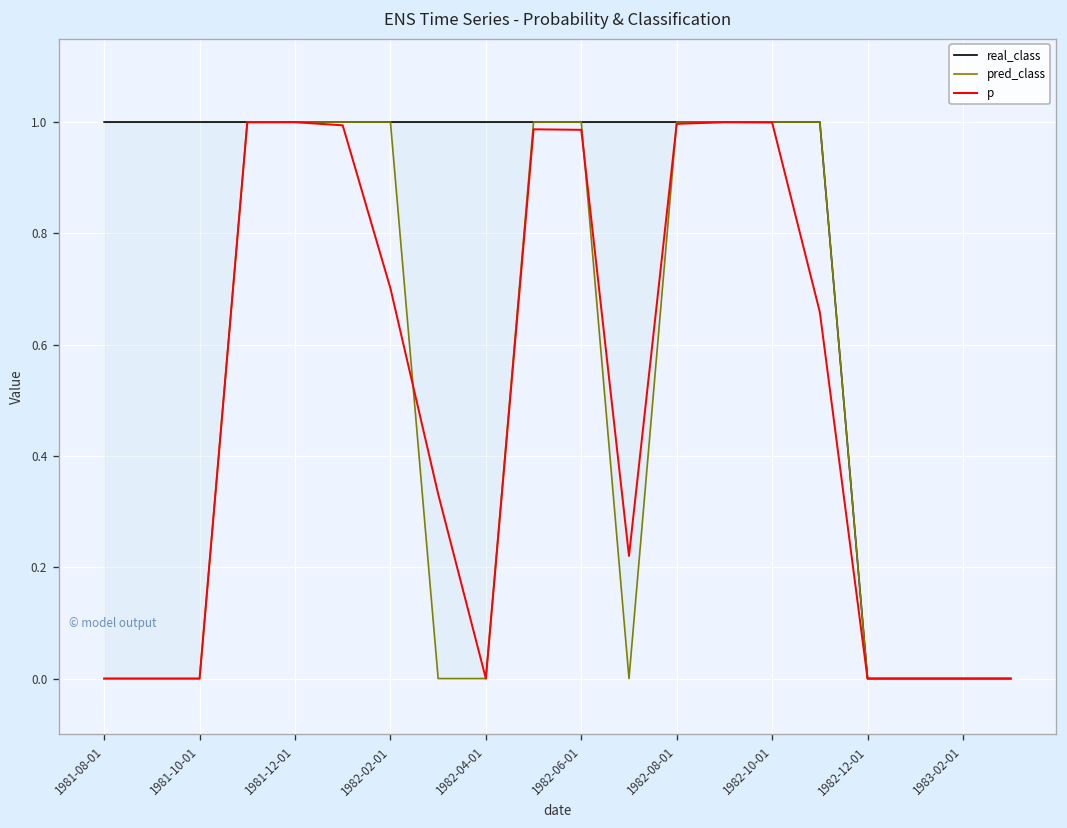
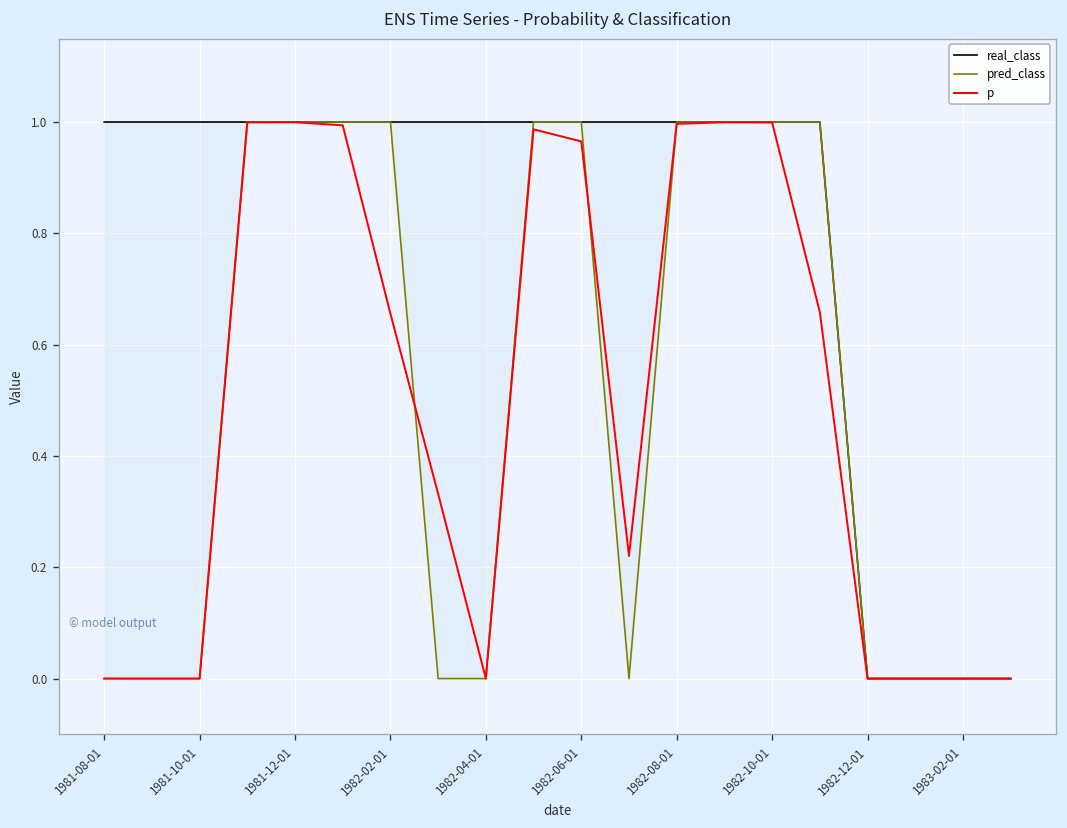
p, 1982-02-01: 0.70 -> 0.66
p, 1982-06-01: 0.99 -> 0.97
